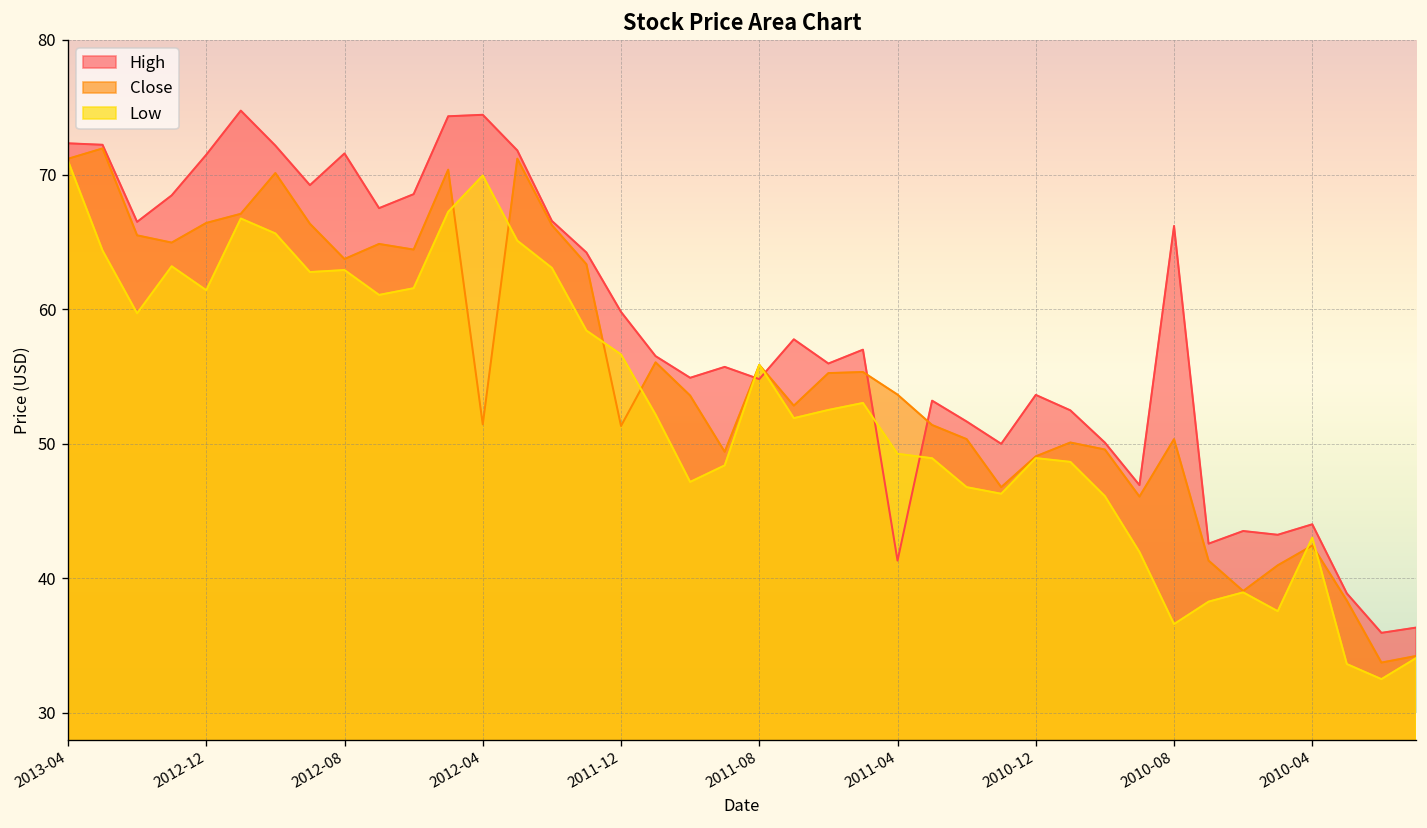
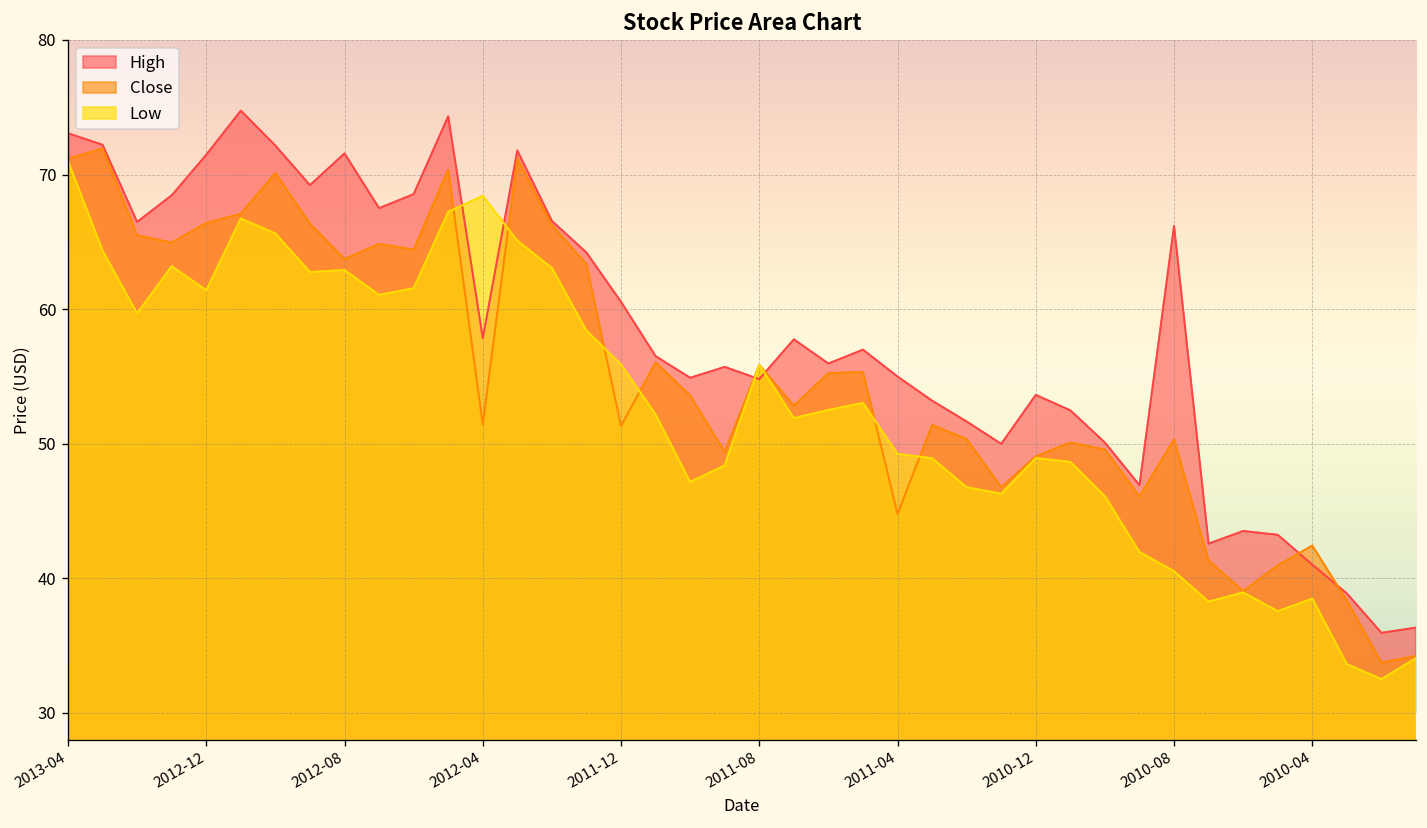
High, 2013-04: 72.3 -> 73.1
High, 2012-04: 74.4 -> 57.8
Low, 2012-04: 69.9 -> 68.4
High, 2011-12: 59.8 -> 60.5
Low, 2011-12: 56.6 -> 55.9
High, 2011-04: 41.3 -> 55.0
Close, 2011-04: 53.6 -> 44.8
Low, 2010-08: 36.6 -> 40.5
High, 2010-04: 44 -> 41
Low, 2010-04: 43.0 -> 38.5
